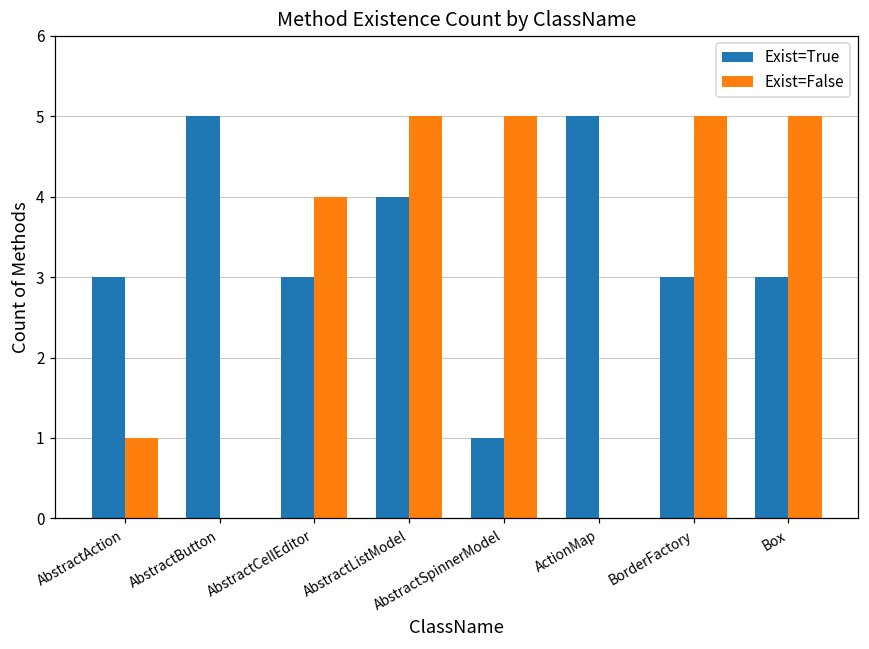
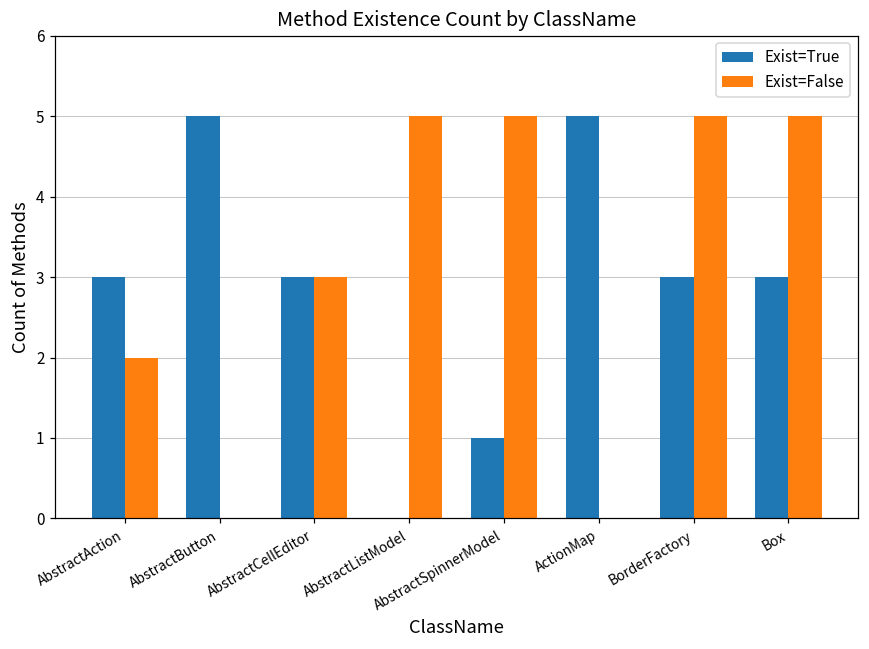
Exist=False, AbstractAction: 1.0 -> 2.0
Exist=False, AbstractCellEditor: 4.0 -> 3.0
Exist=True, AbstractListModel: 4 -> 0
